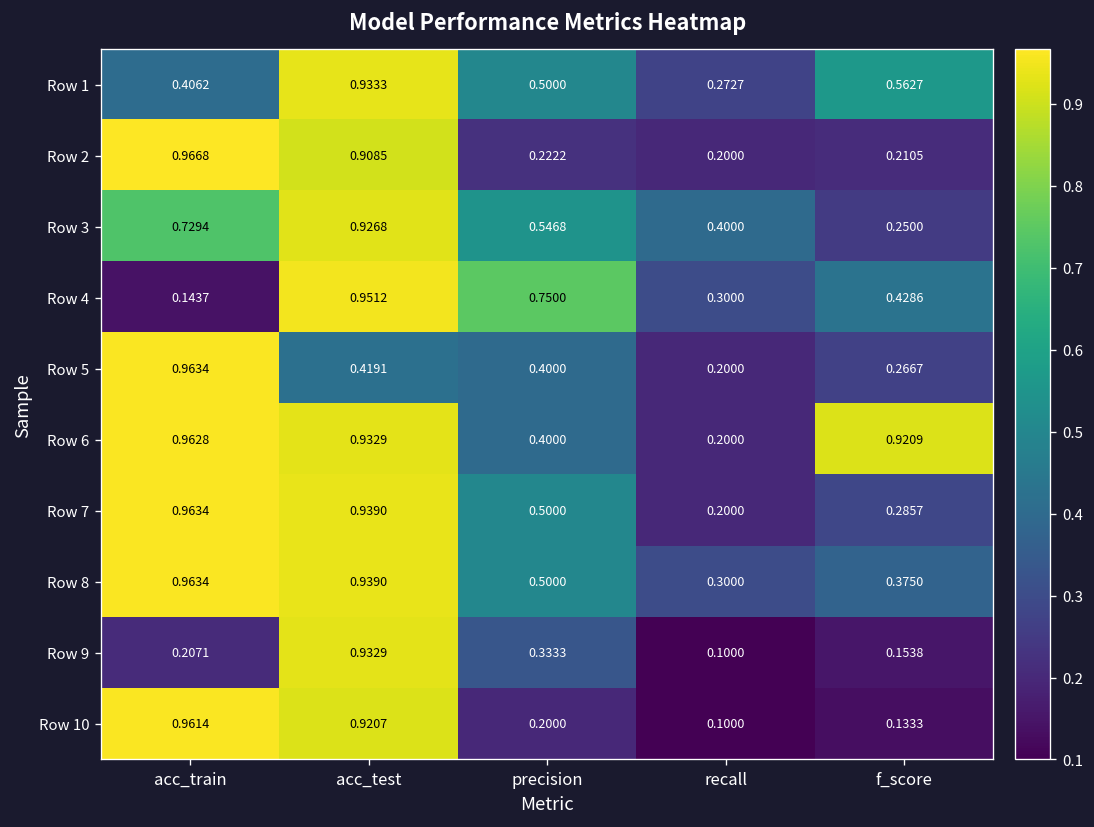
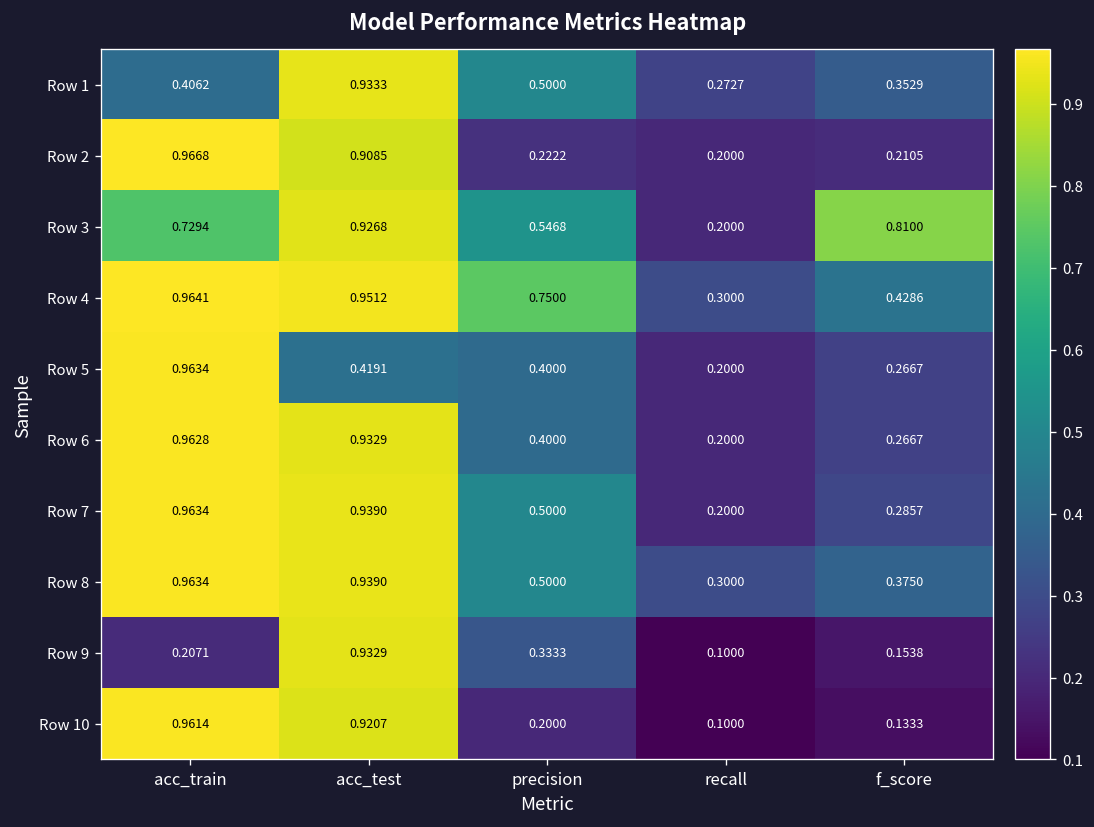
Row 1, f_score: 0.5627 -> 0.3529
Row 3, recall: 0.4000 -> 0.2000
Row 3, f_score: 0.2500 -> 0.8100
Row 4, acc_train: 0.1437 -> 0.9641
Row 6, f_score: 0.9209 -> 0.2667
